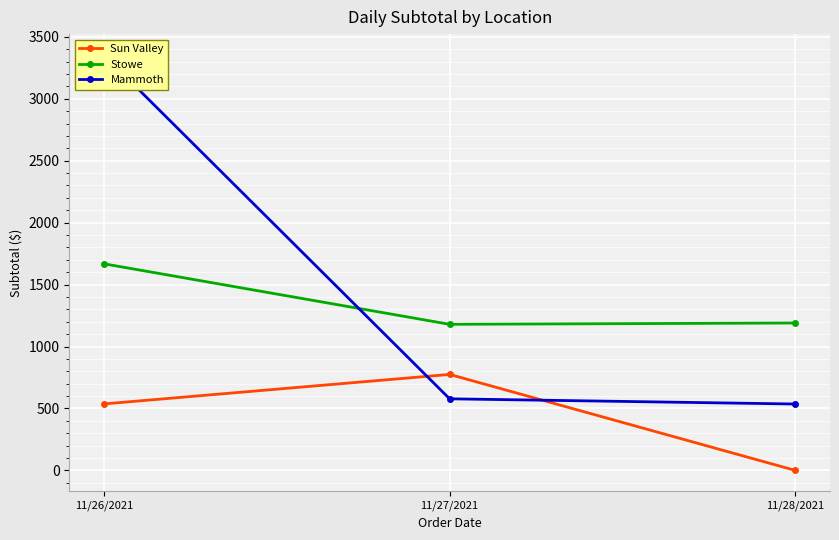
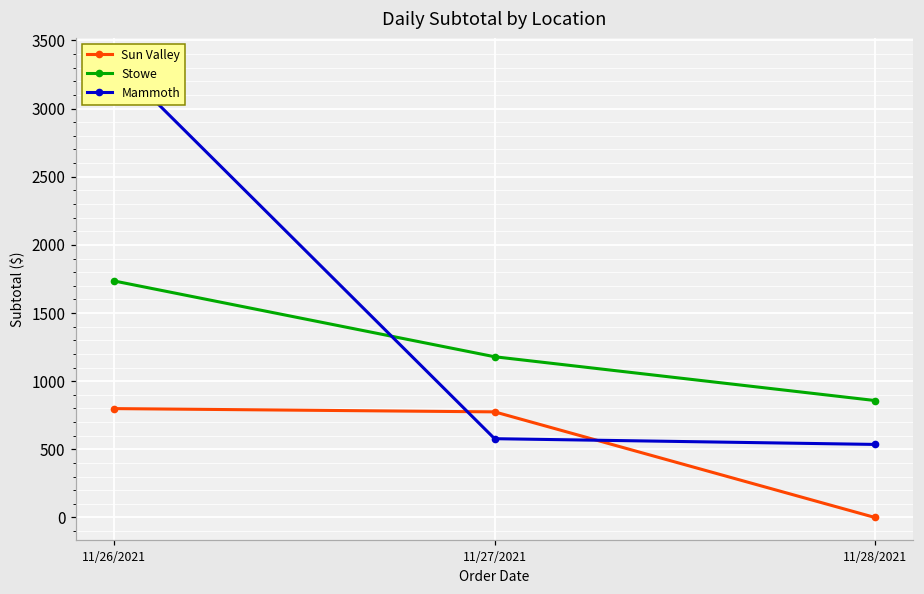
Sun Valley, 11/26/2021: 540 -> 800
Stowe, 11/26/2021: 1670 -> 1740
Stowe, 11/28/2021: 1190 -> 860
